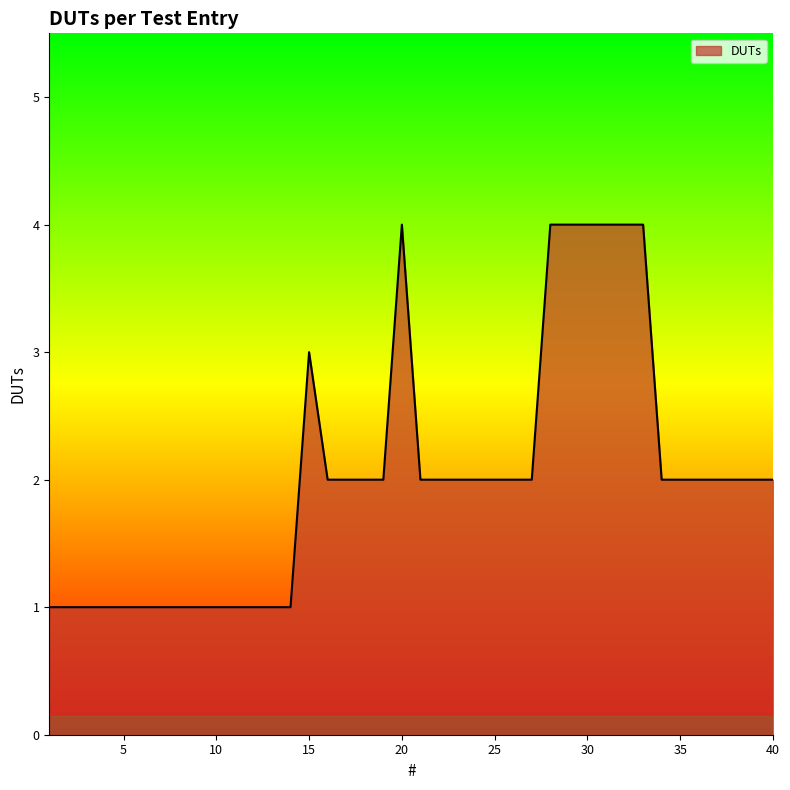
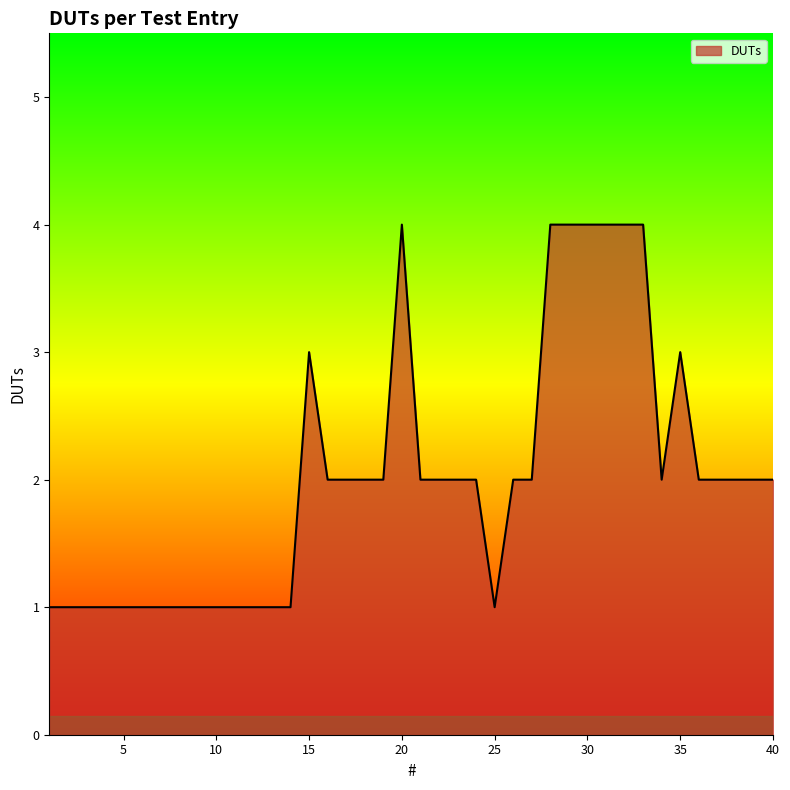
25: 2 -> 1
35: 2 -> 3
